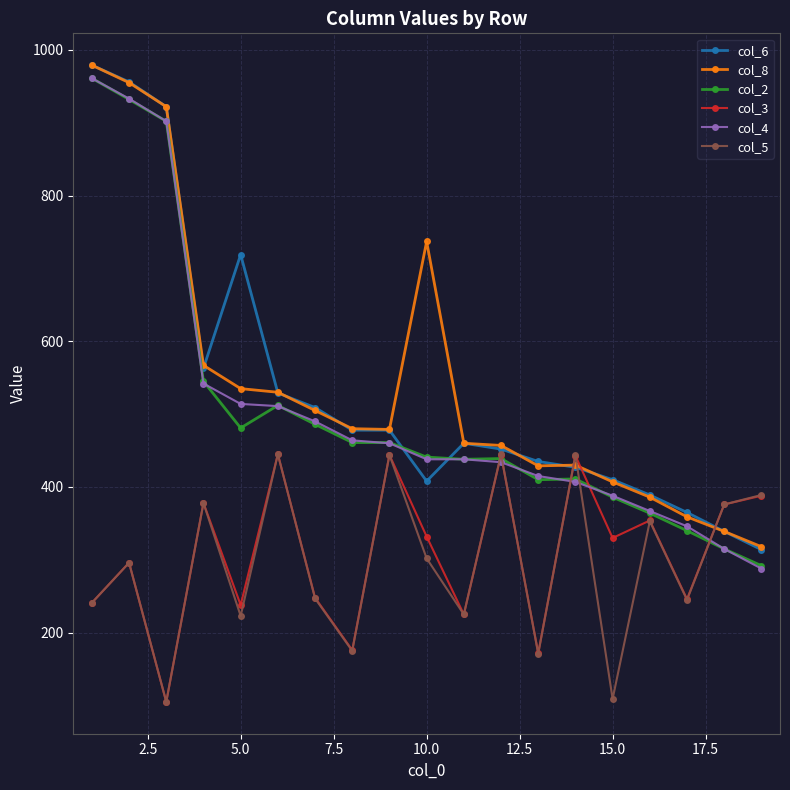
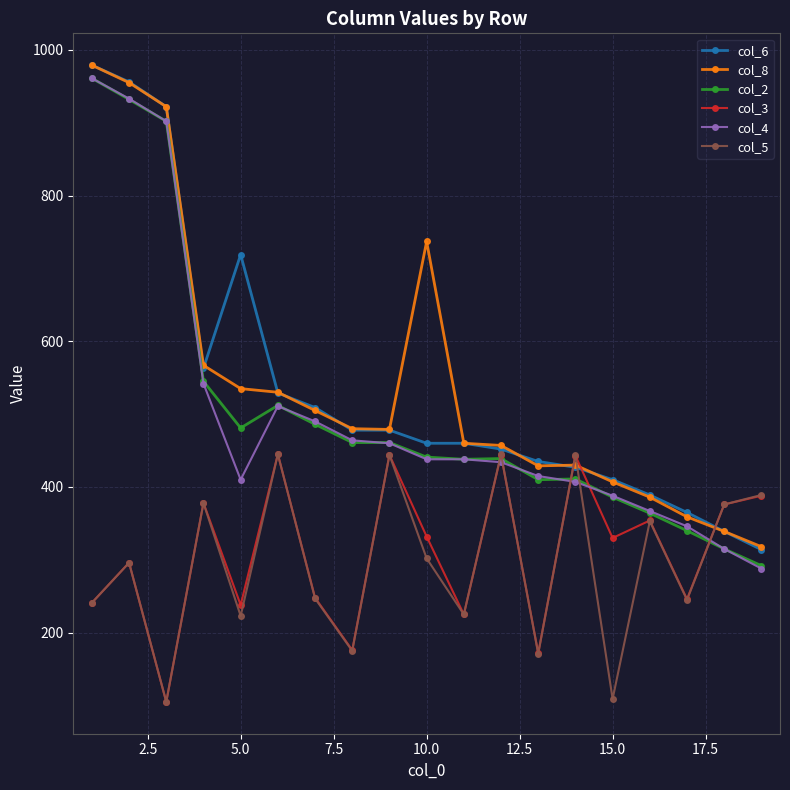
col_4, 5.0: 510 -> 410
col_6, 10.0: 410 -> 460
